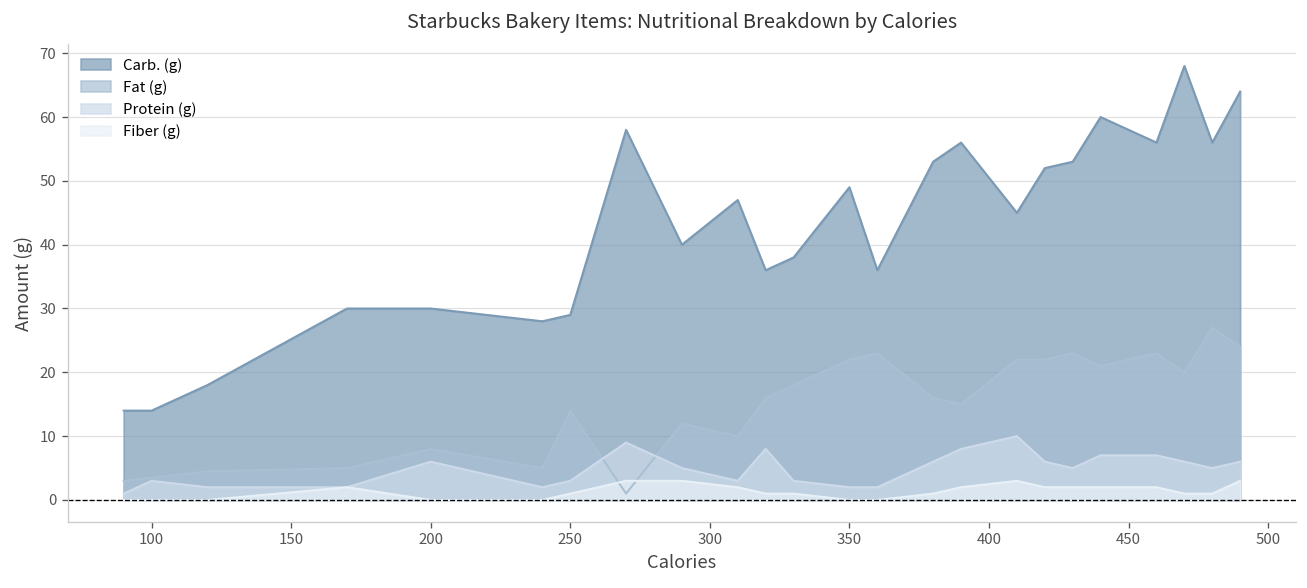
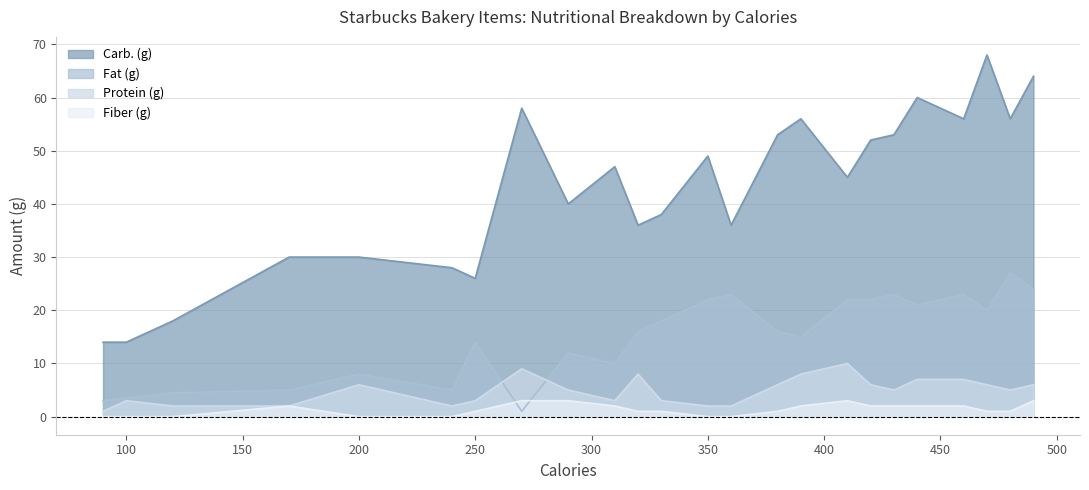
Carb. (g), 250: 29 -> 26
